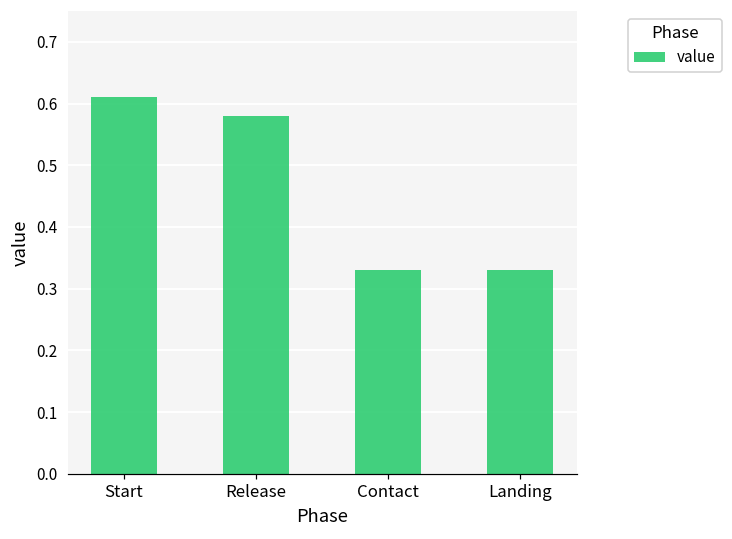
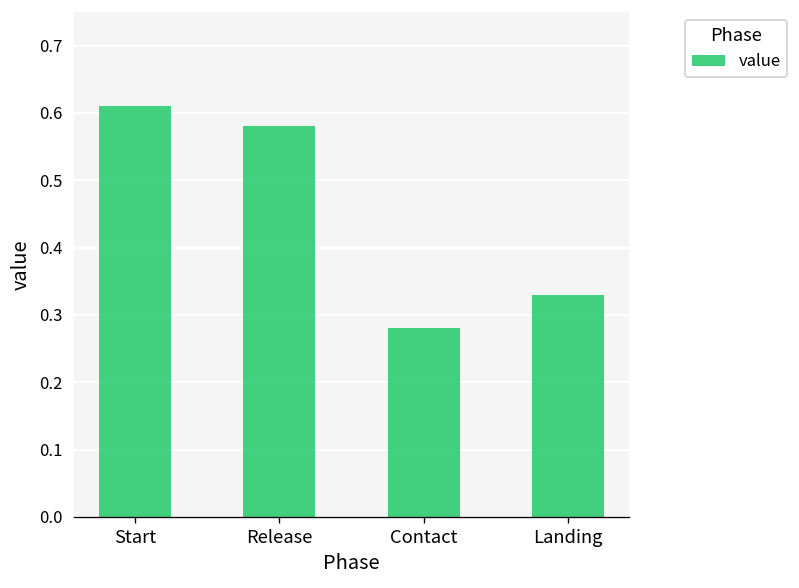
Contact: 0.33 -> 0.28
